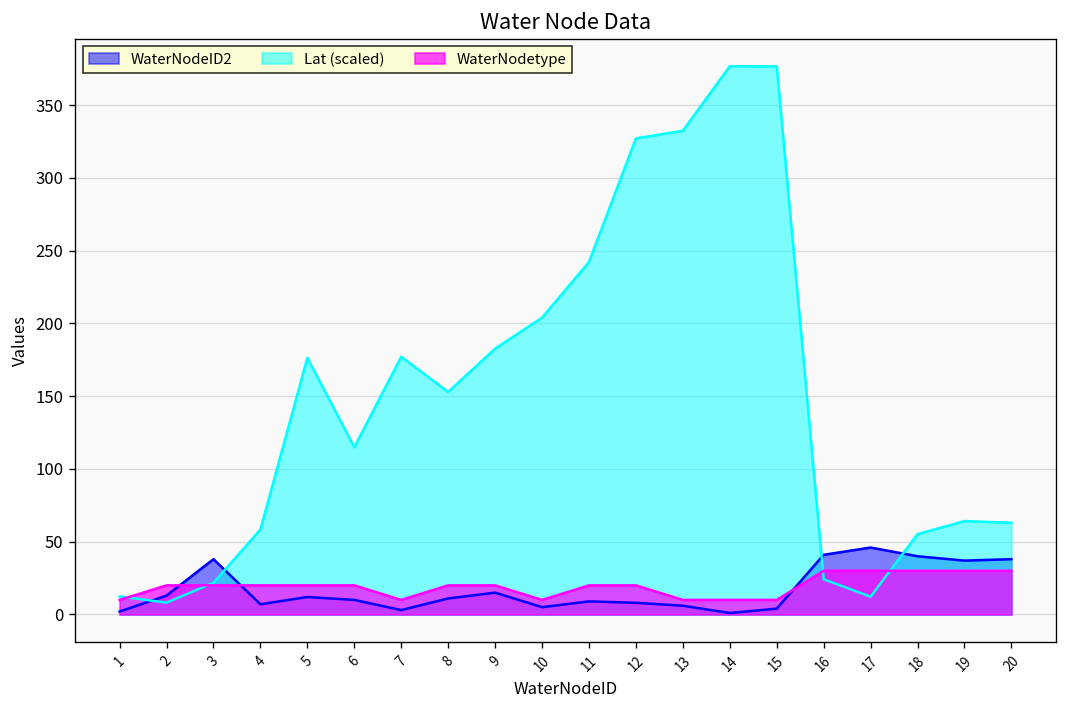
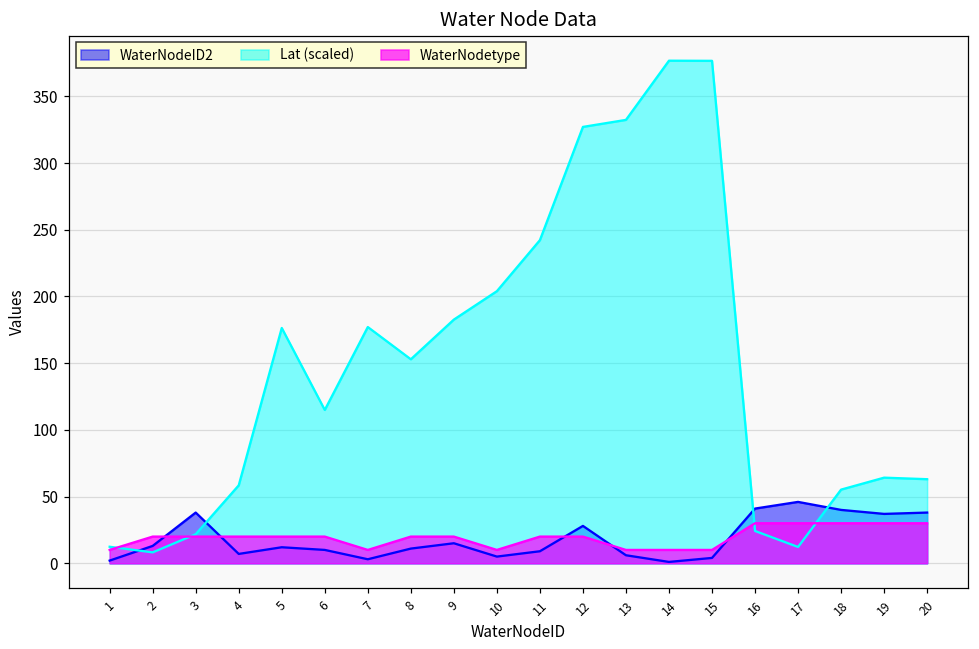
WaterNodeID2, 12: 8 -> 28
